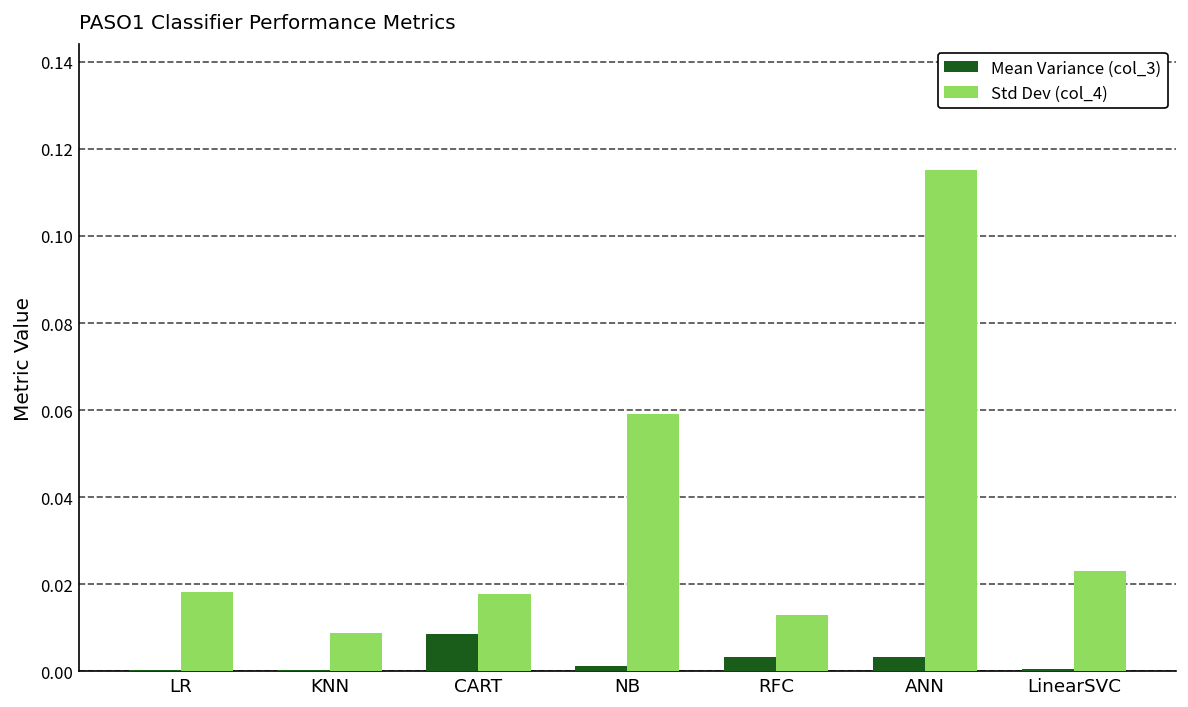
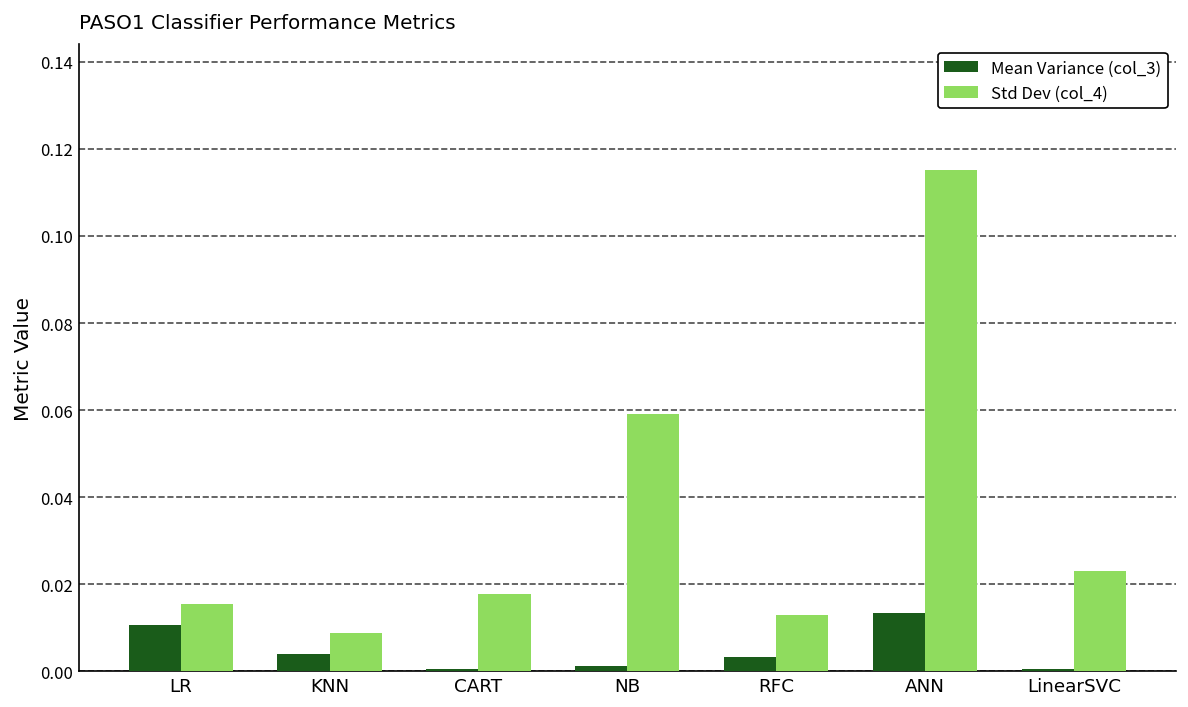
Mean Variance (col_3), LR: 0.000 -> 0.011
Std Dev (col_4), LR: 0.018 -> 0.015
Mean Variance (col_3), KNN: 0.000 -> 0.004
Mean Variance (col_3), CART: 0.009 -> 0.000
Mean Variance (col_3), ANN: 0.003 -> 0.013
